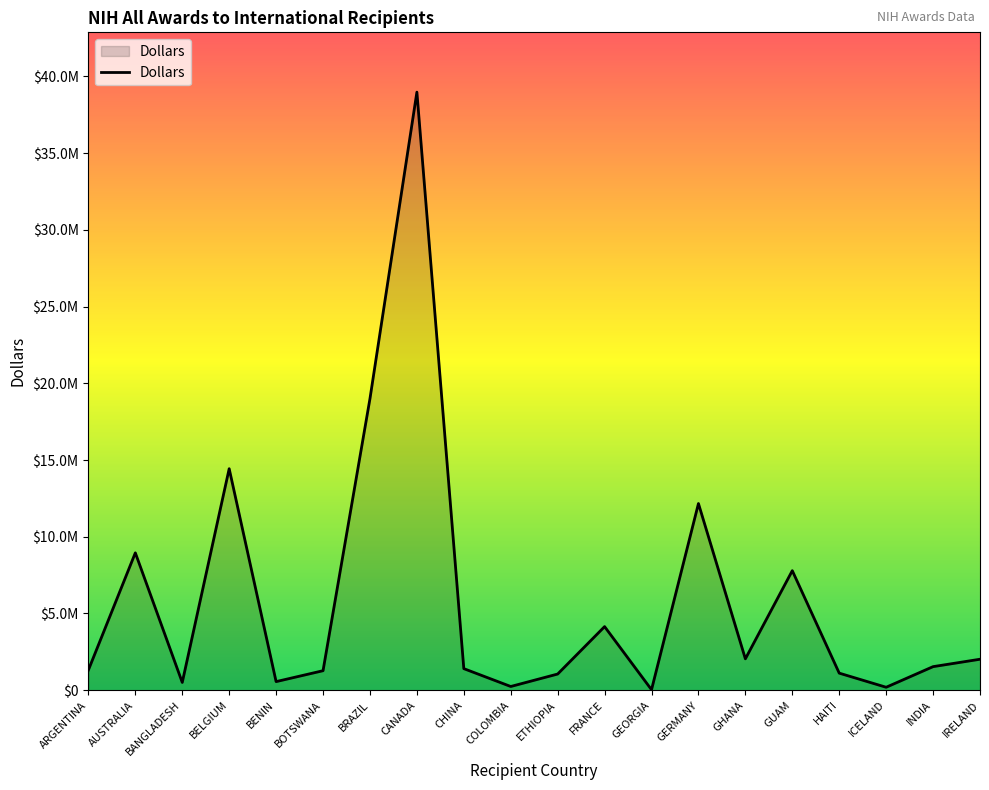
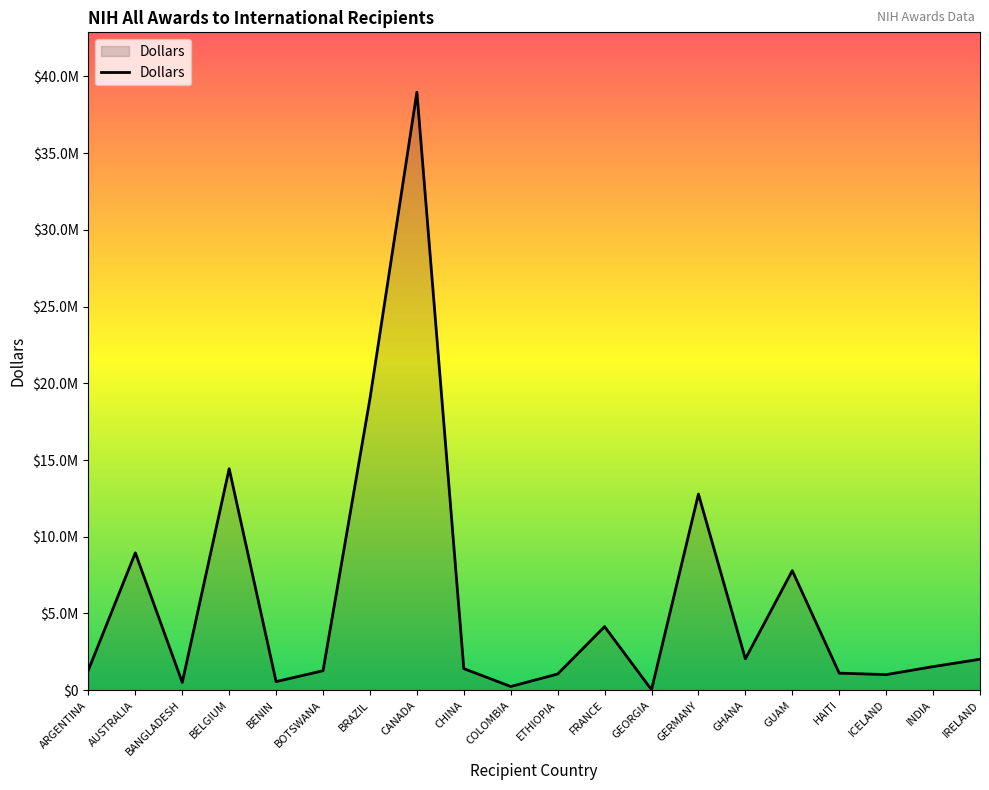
GERMANY: $12200000 -> $12800000
ICELAND: $200000 -> $1000000
